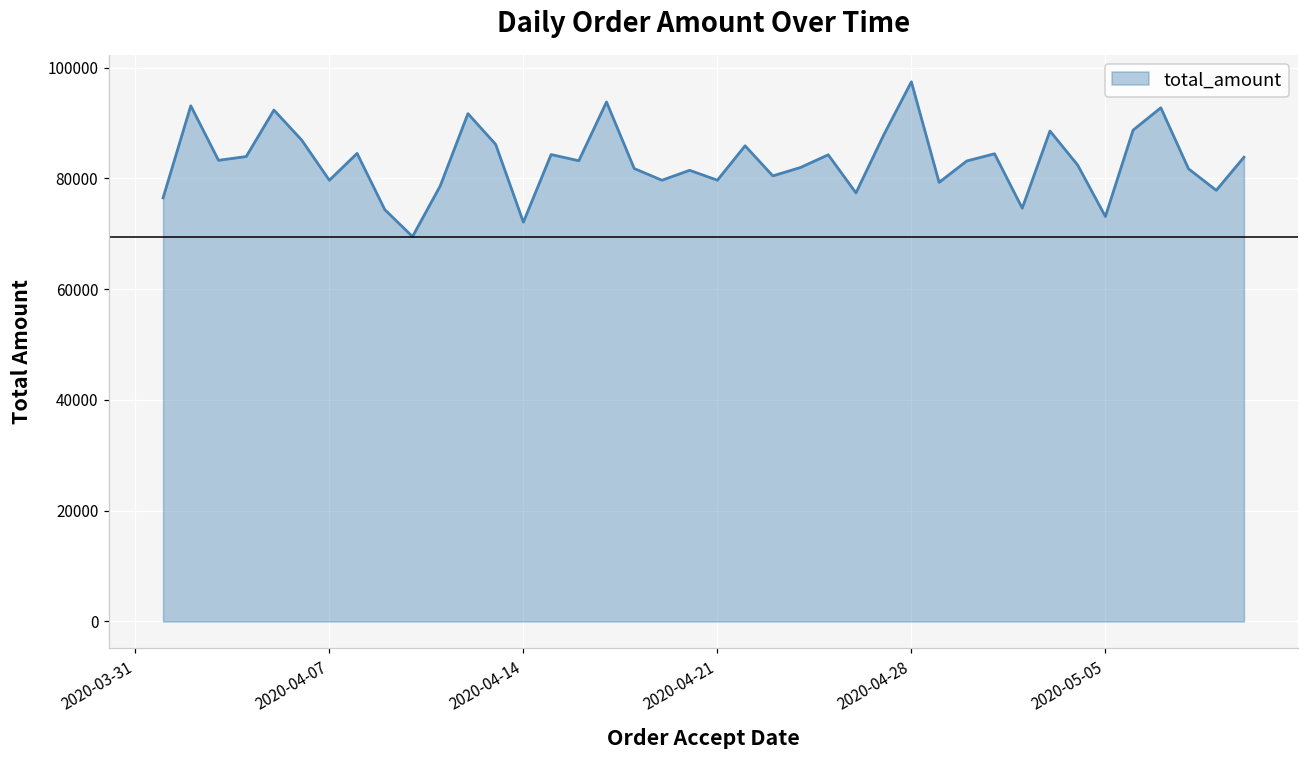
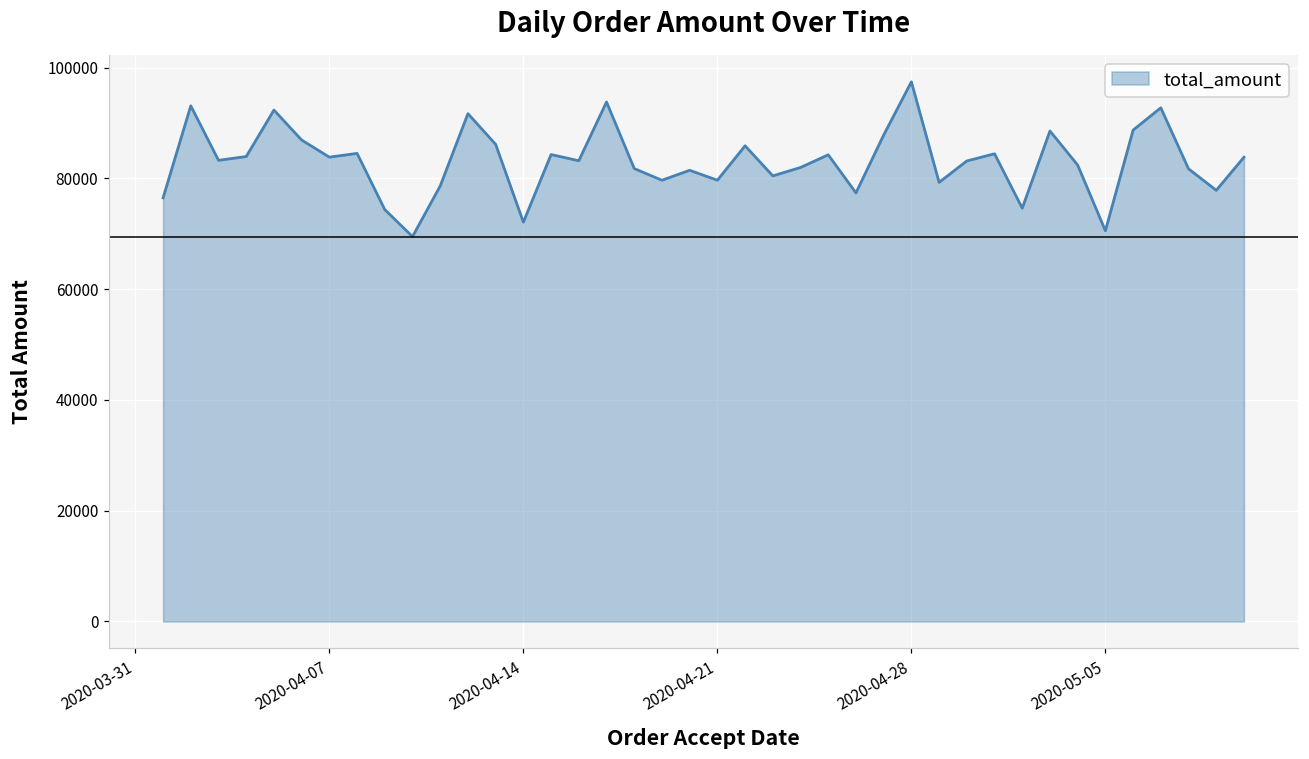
2020-04-07: 80000 -> 84000
2020-05-05: 73000 -> 71000
